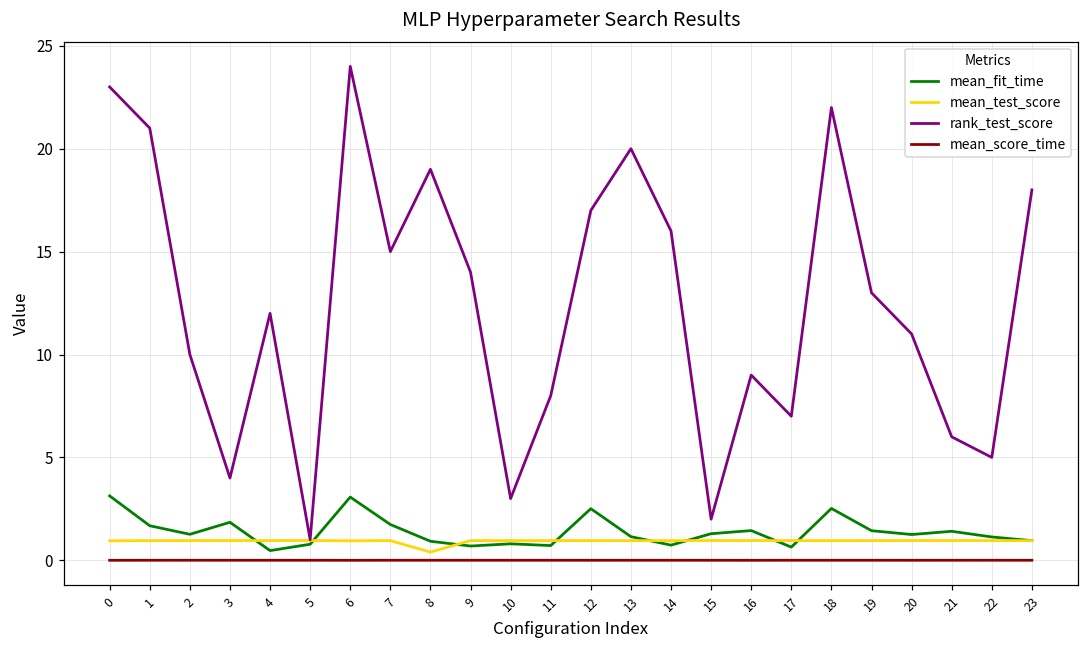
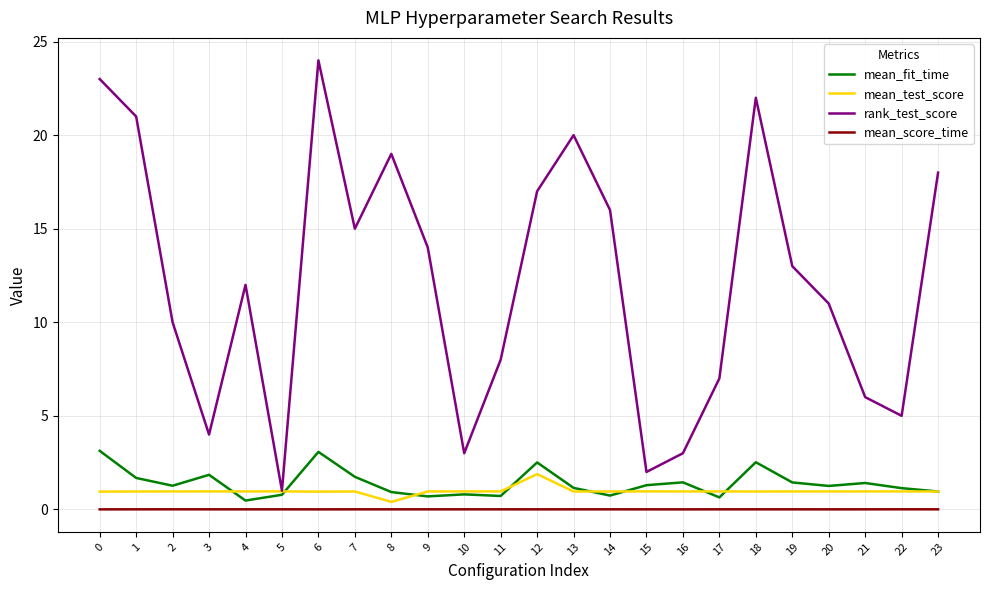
mean_test_score, 12: 1.0 -> 1.9
rank_test_score, 16: 9 -> 3
